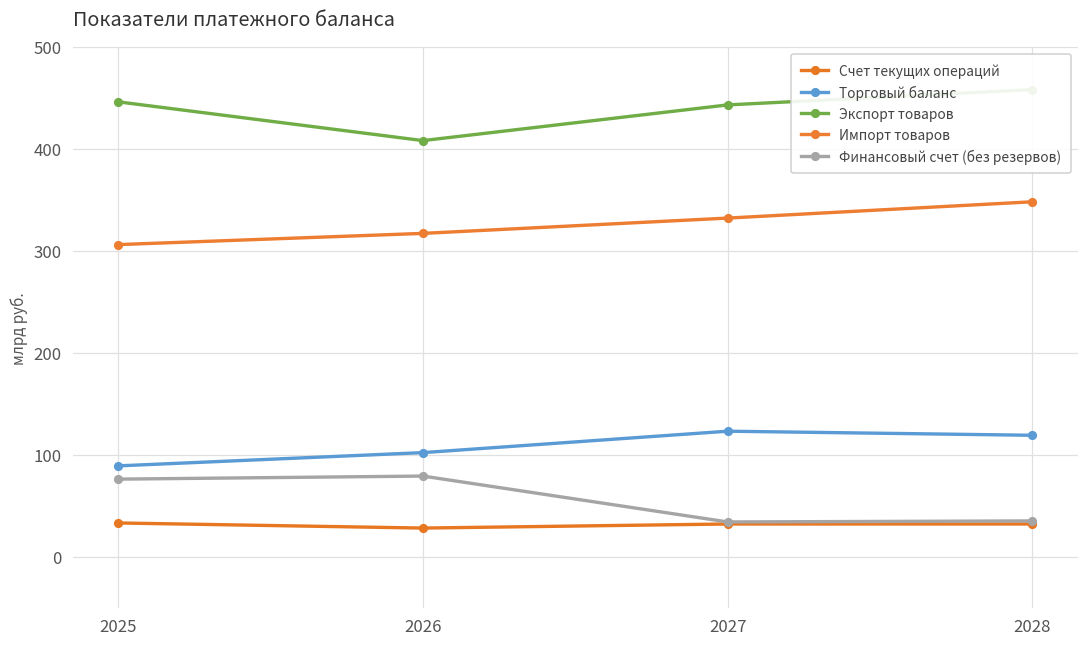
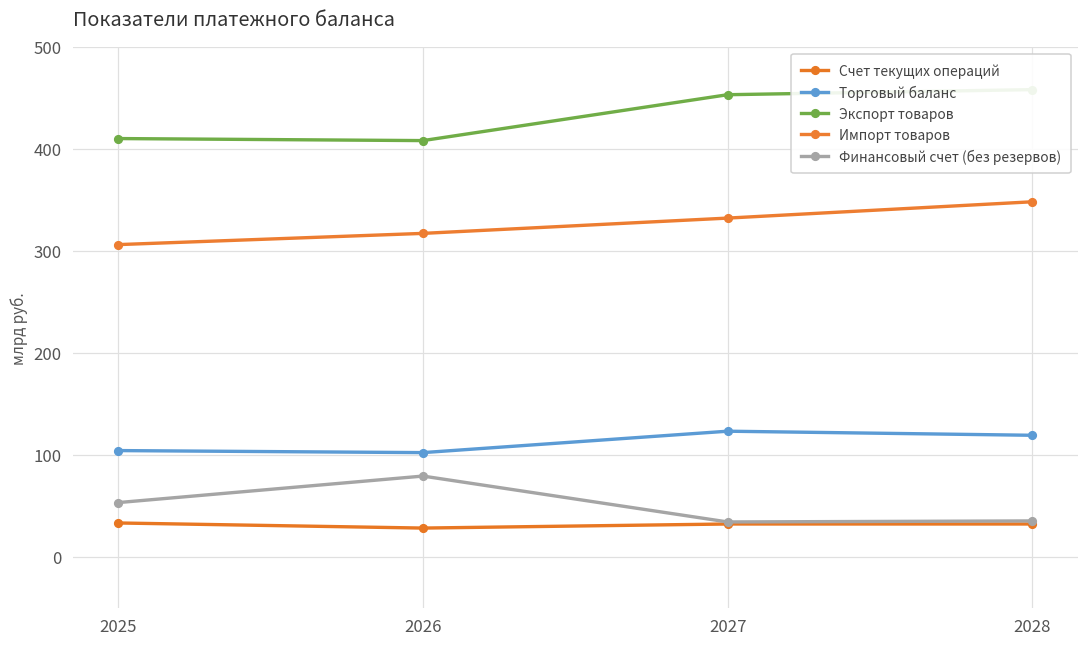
Торговый баланс, 2025: 90 -> 100
Экспорт товаров, 2025: 450 -> 410
Финансовый счет (без резервов), 2025: 80 -> 50
Экспорт товаров, 2027: 440 -> 450
